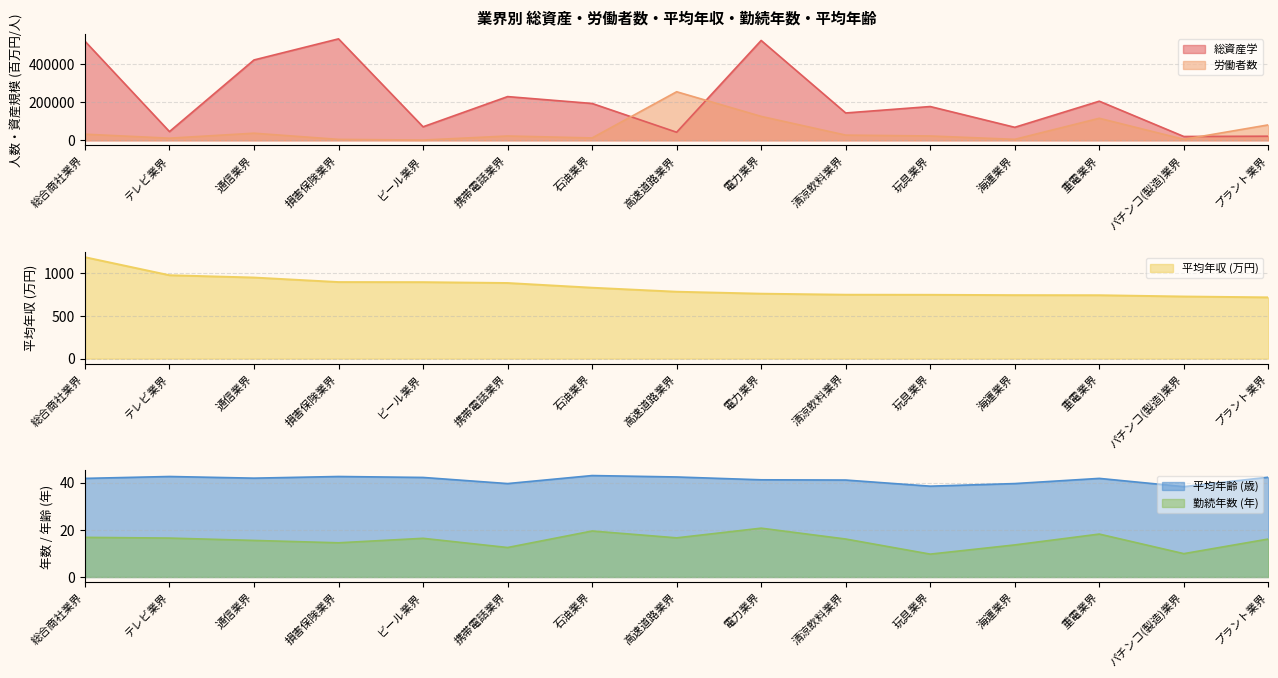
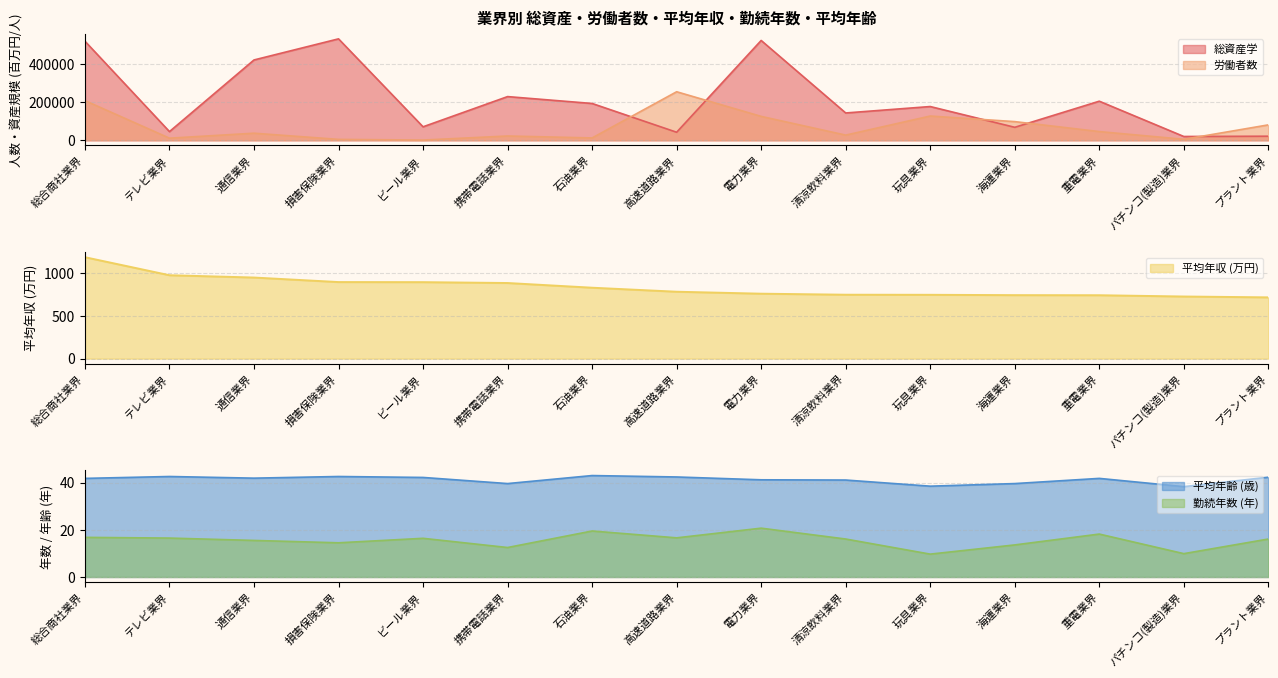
業界別 総資産・労働者数・平均年収・勤続年数・平均年齢, 労働者数, 総合商社業界: 30000 -> 210000
業界別 総資産・労働者数・平均年収・勤続年数・平均年齢, 労働者数, 玩具業界: 20000 -> 130000
業界別 総資産・労働者数・平均年収・勤続年数・平均年齢, 労働者数, 海運業界: 10000 -> 100000
業界別 総資産・労働者数・平均年収・勤続年数・平均年齢, 労働者数, 重電業界: 120000 -> 50000
